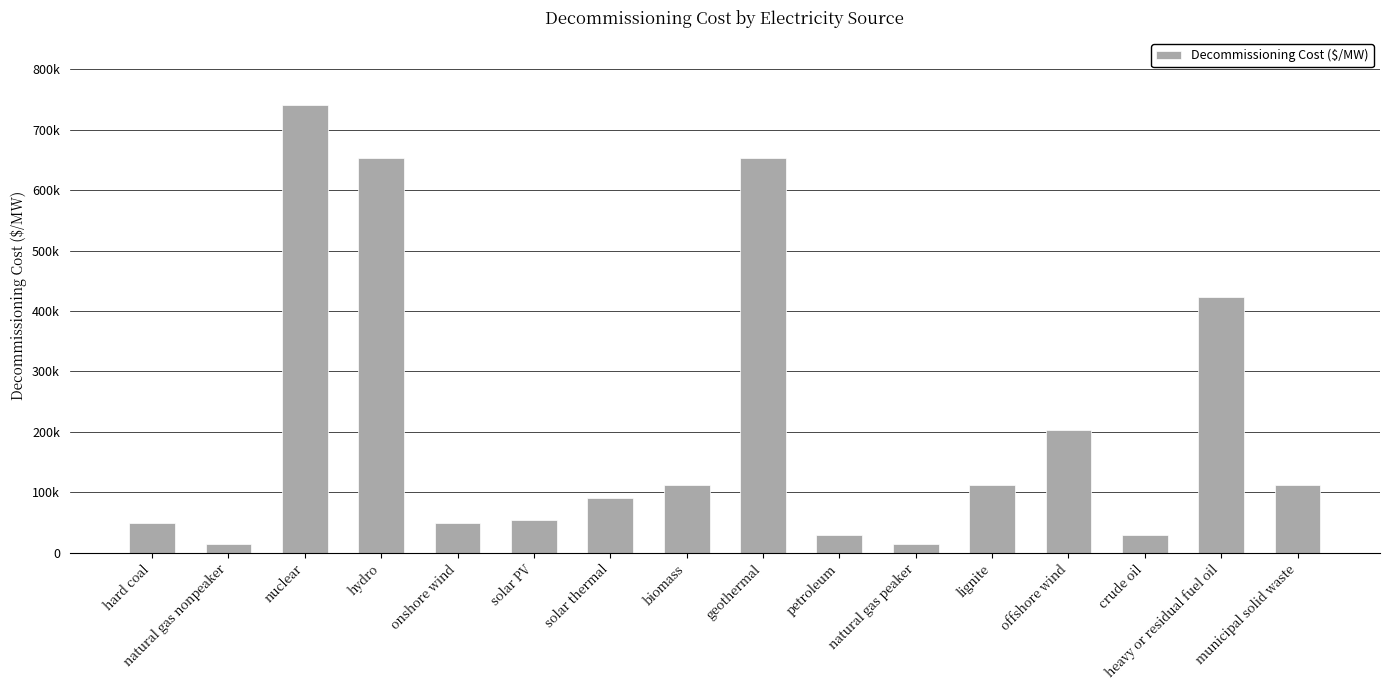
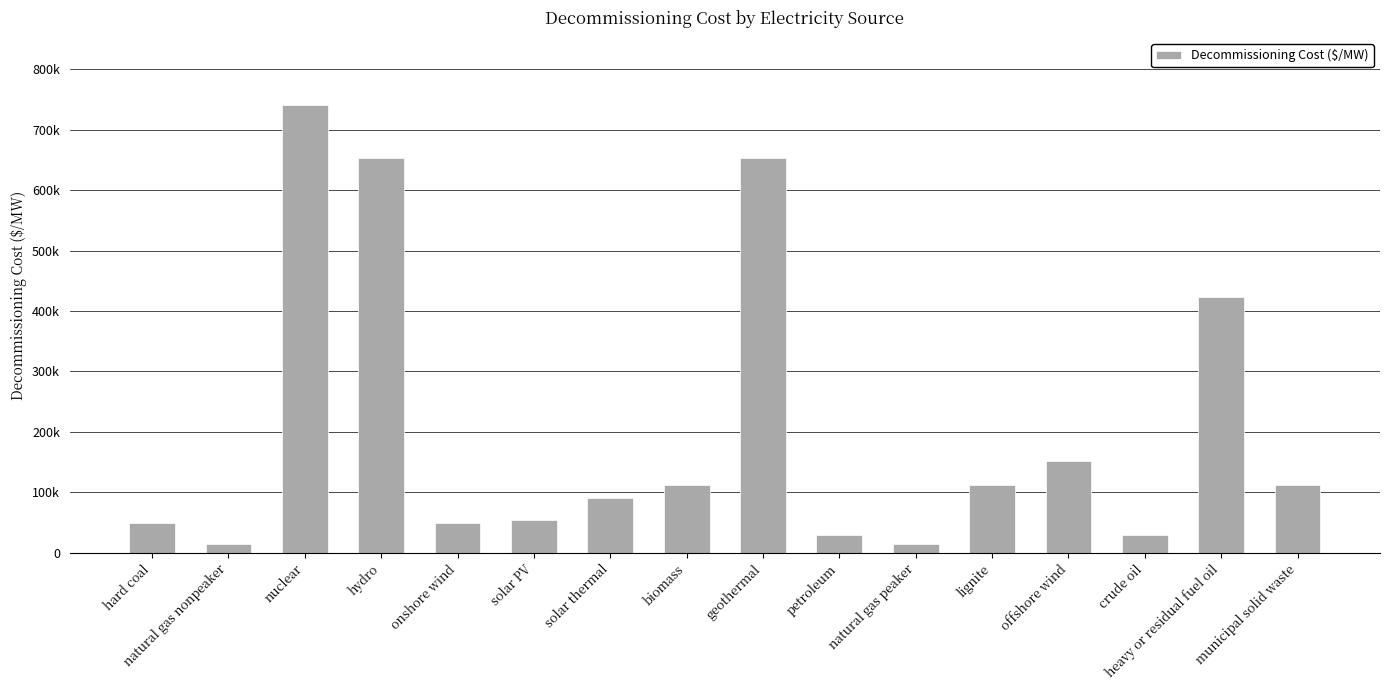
offshore wind: 200000 -> 150000
